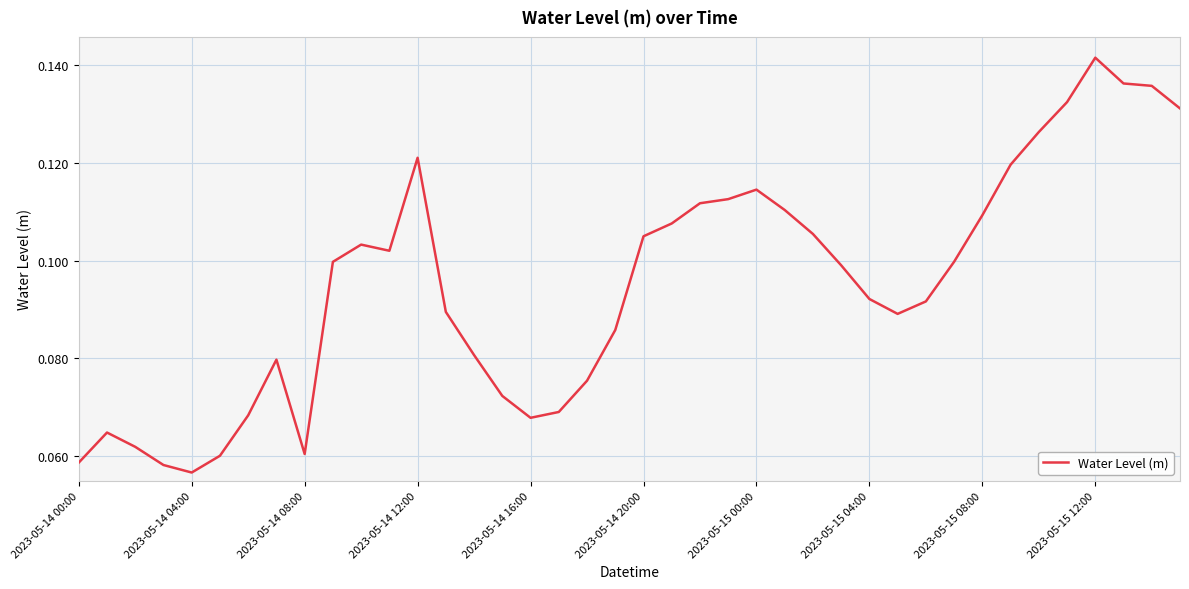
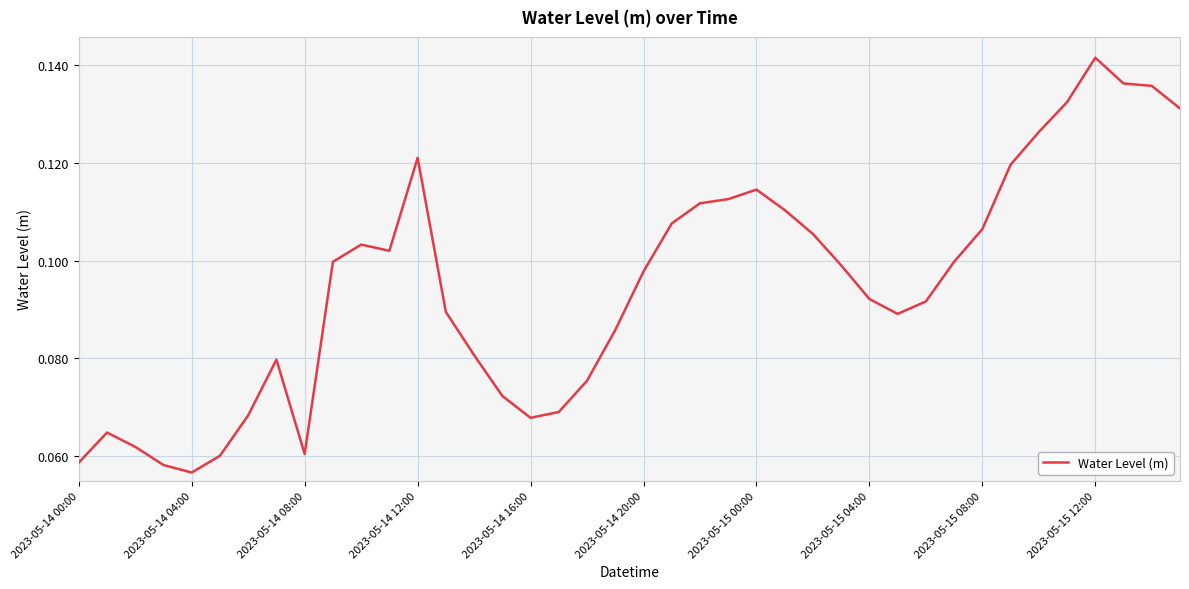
2023-05-14 20:00: 0.105 -> 0.098
2023-05-15 08:00: 0.109 -> 0.106
